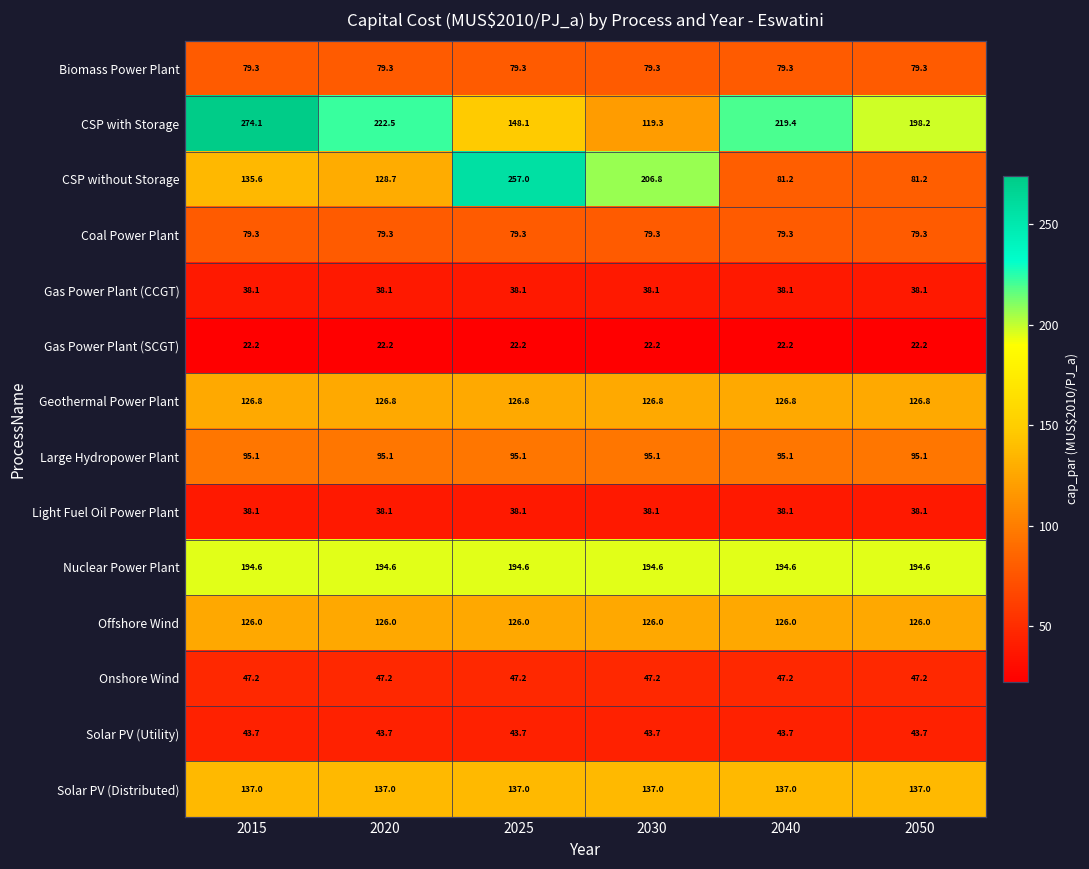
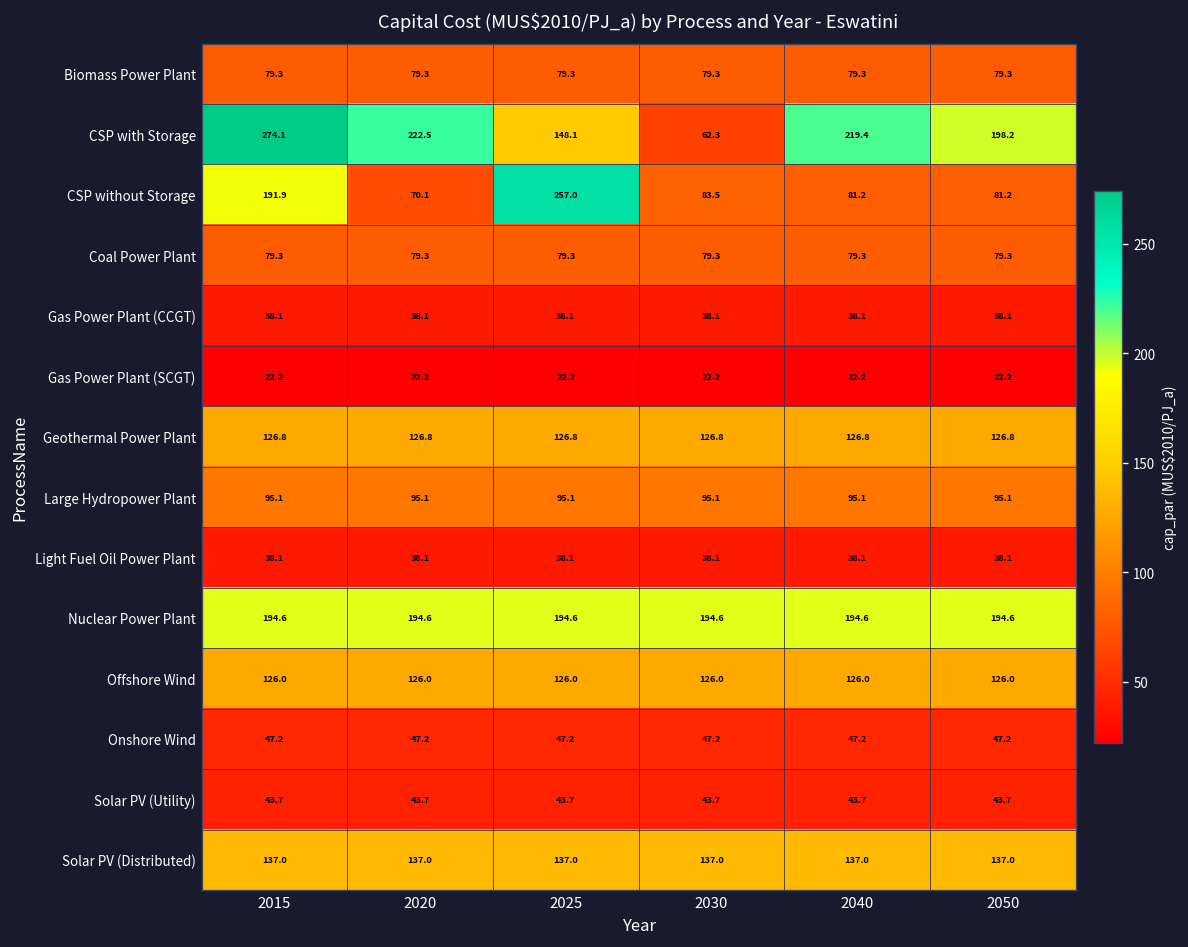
CSP with Storage, 2030: 119.3 -> 62.3
CSP without Storage, 2015: 135.6 -> 191.9
CSP without Storage, 2020: 128.7 -> 70.1
CSP without Storage, 2030: 206.8 -> 83.5
